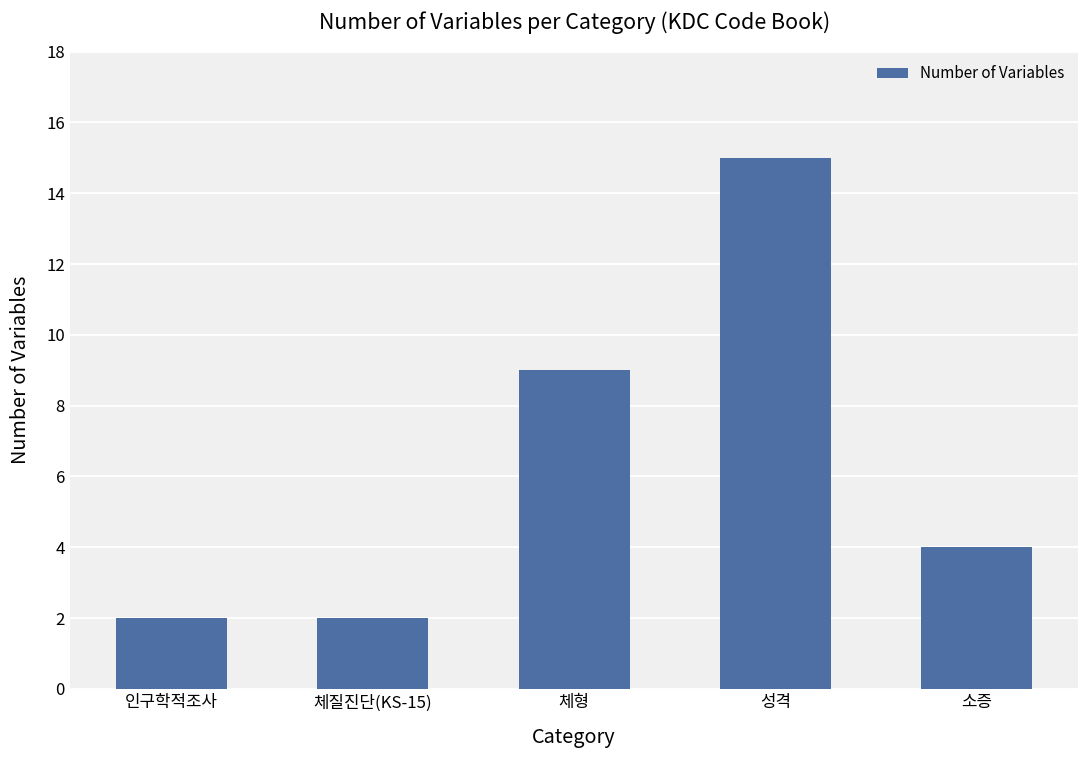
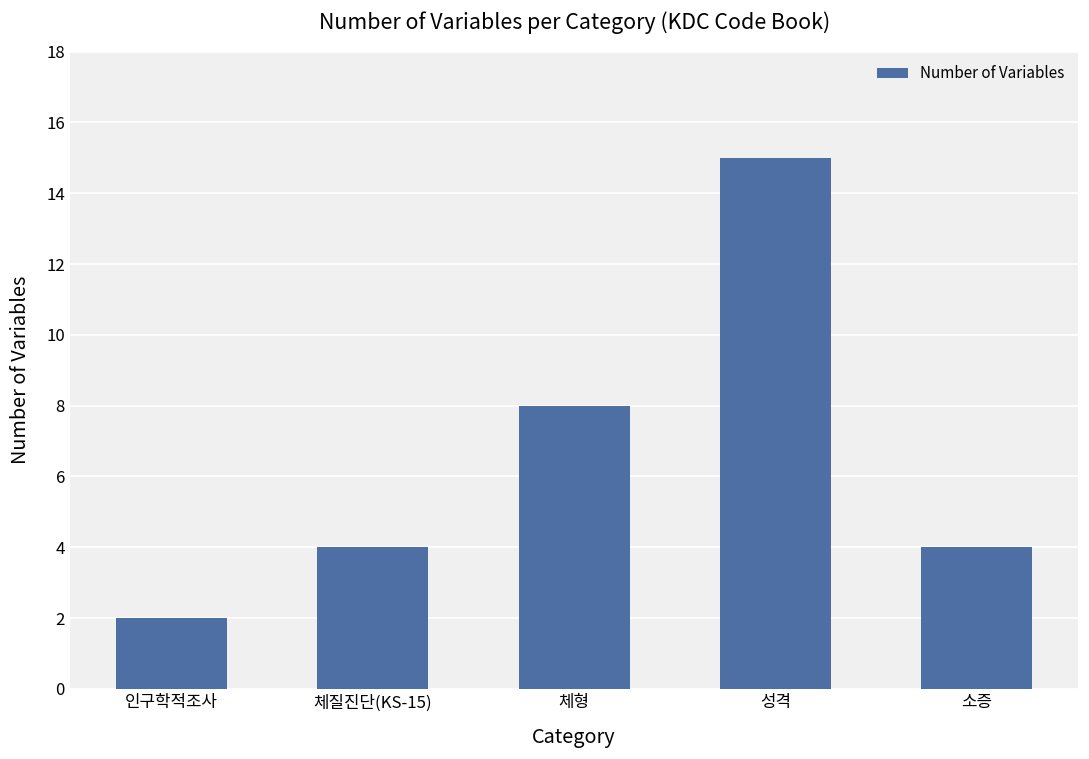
체질진단(KS-15): 2 -> 4
체형: 9 -> 8
